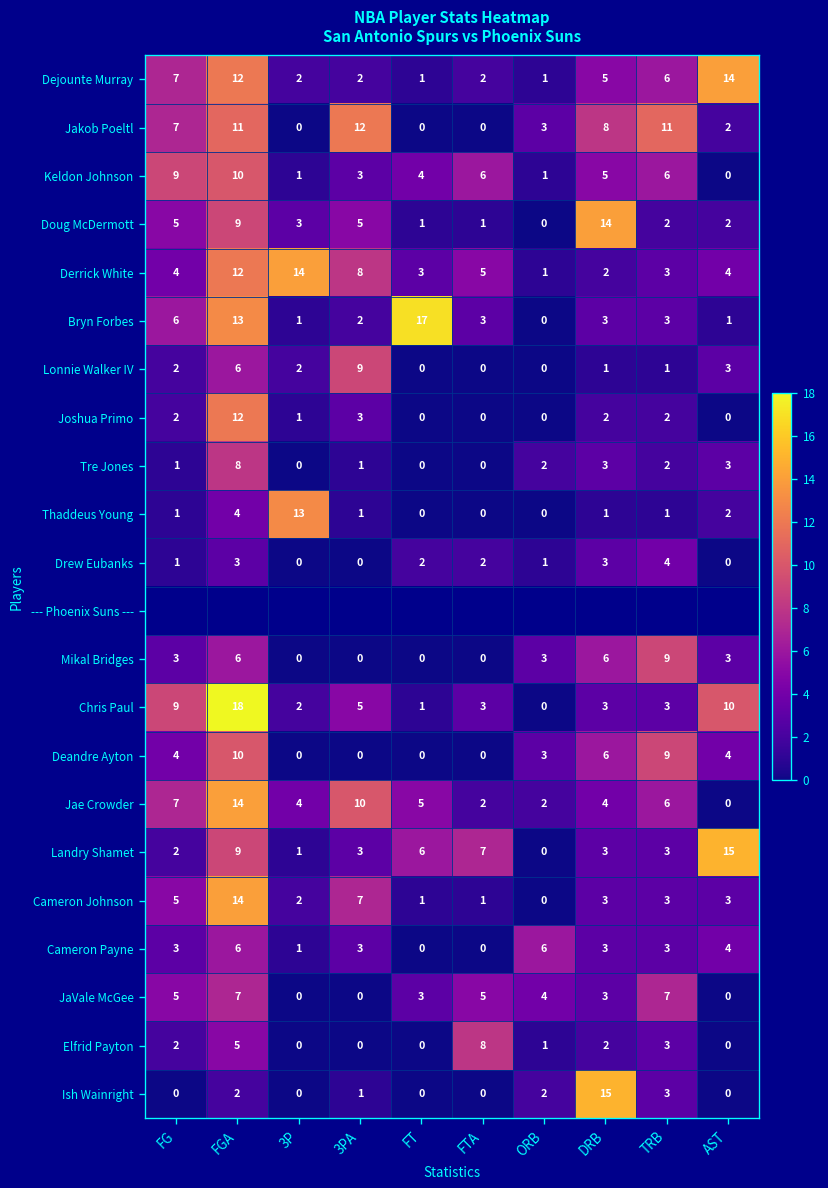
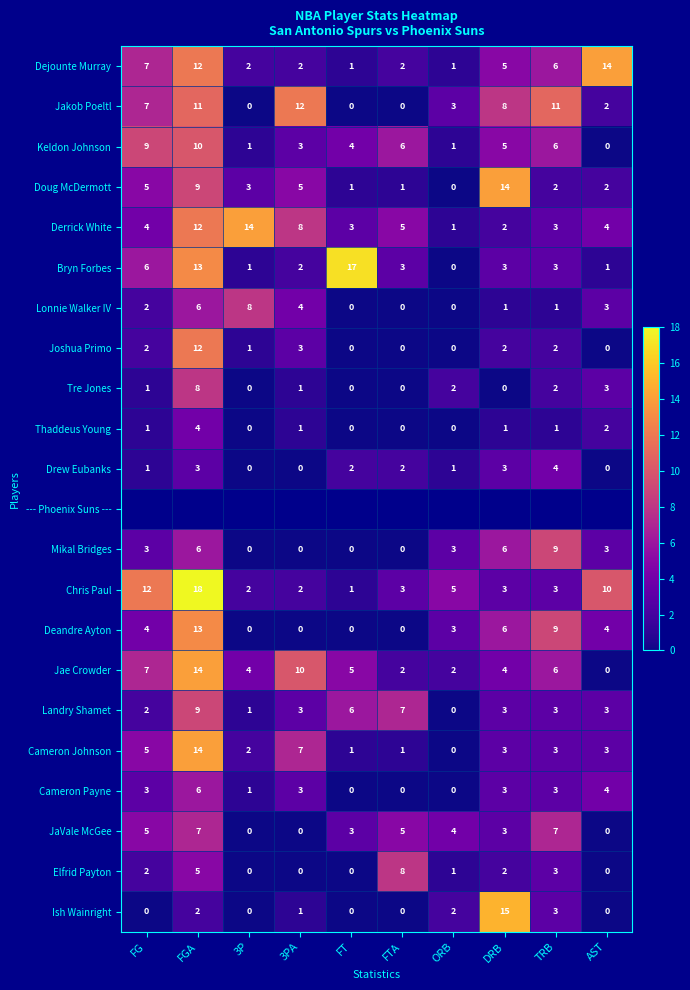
Lonnie Walker IV, 3P: 2 -> 8
Lonnie Walker IV, 3PA: 9 -> 4
Tre Jones, DRB: 3 -> 0
Thaddeus Young, 3P: 13 -> 0
Chris Paul, FG: 9 -> 12
Chris Paul, 3PA: 5 -> 2
Chris Paul, ORB: 0 -> 5
Deandre Ayton, FGA: 10 -> 13
Landry Shamet, AST: 15 -> 3
Cameron Payne, ORB: 6 -> 0
